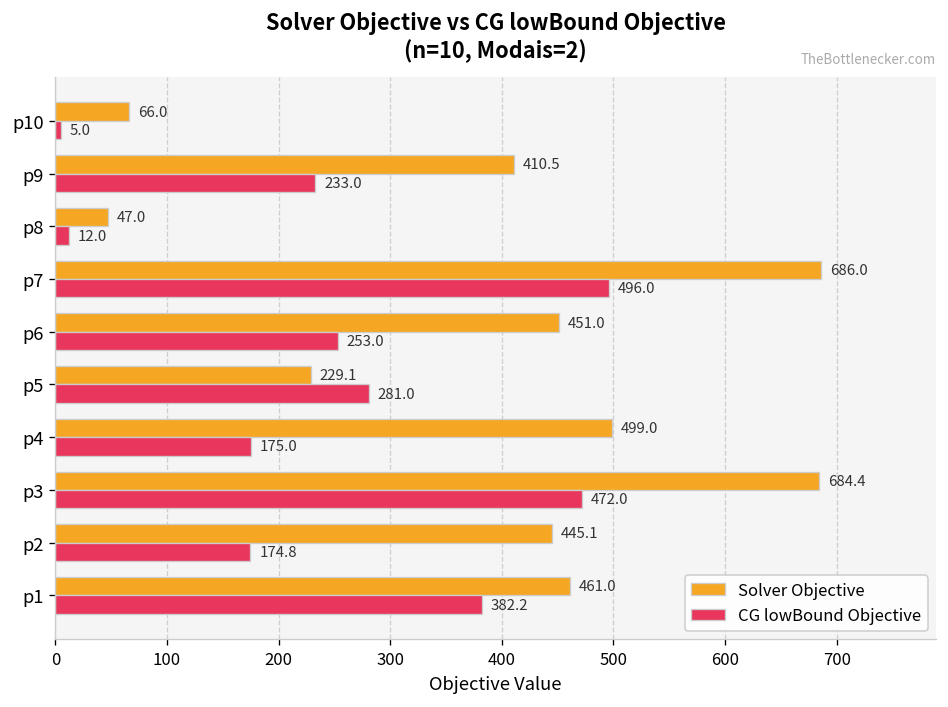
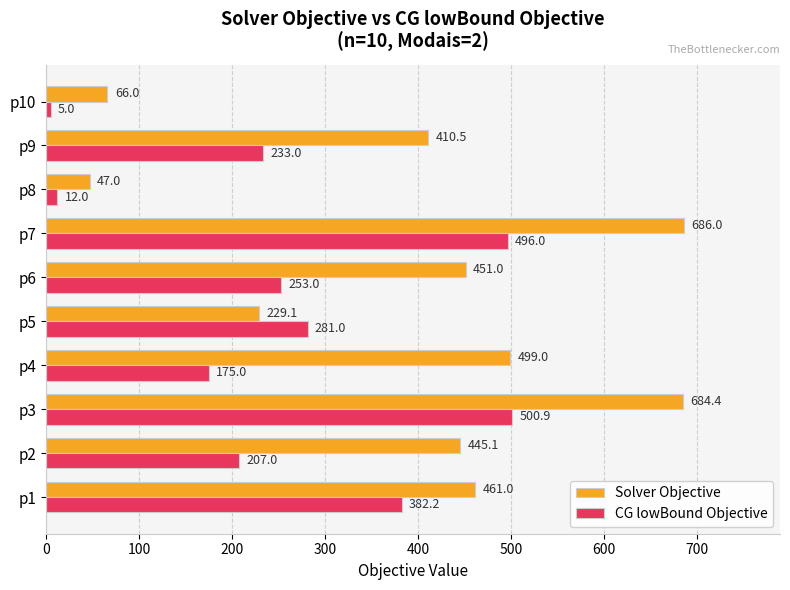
CG lowBound Objective, p3: 472.0 -> 500.9
CG lowBound Objective, p2: 174.8 -> 207.0
